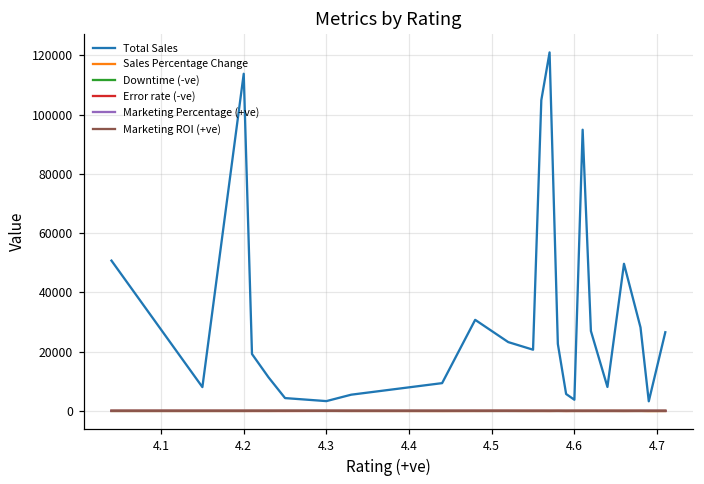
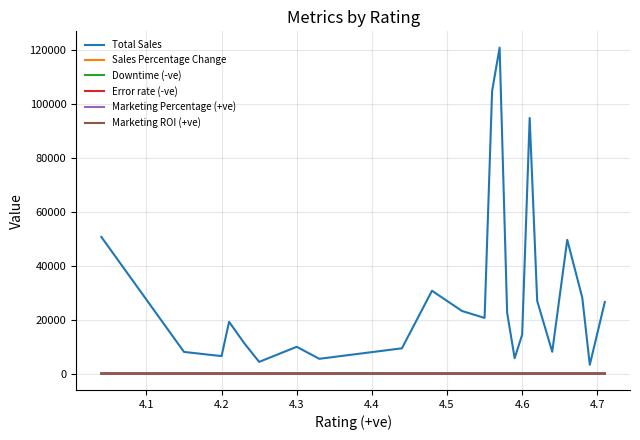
Total Sales, 4.2: 114000 -> 6000
Total Sales, 4.3: 3000 -> 10000
Total Sales, 4.6: 4000 -> 14000
